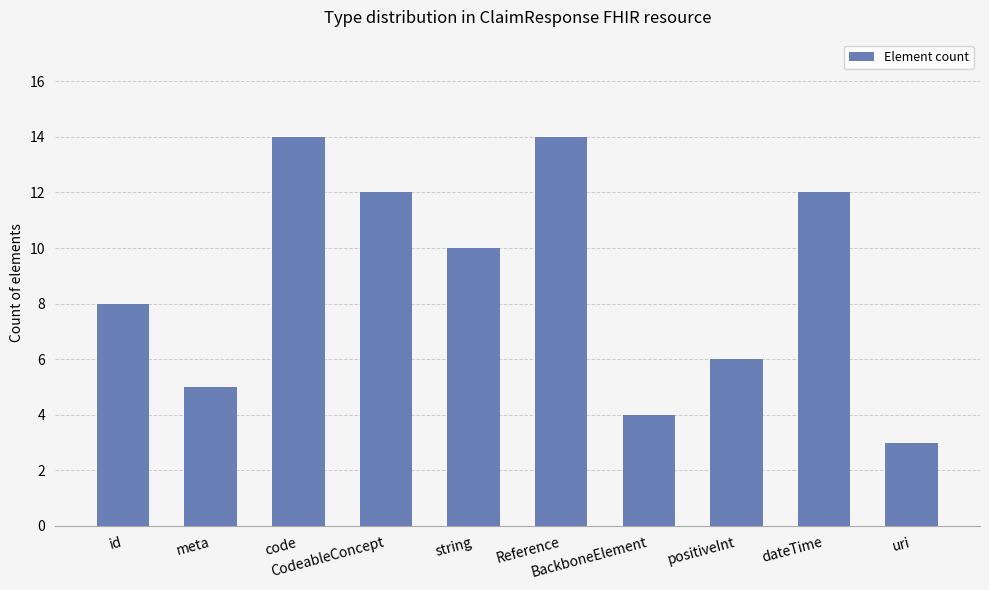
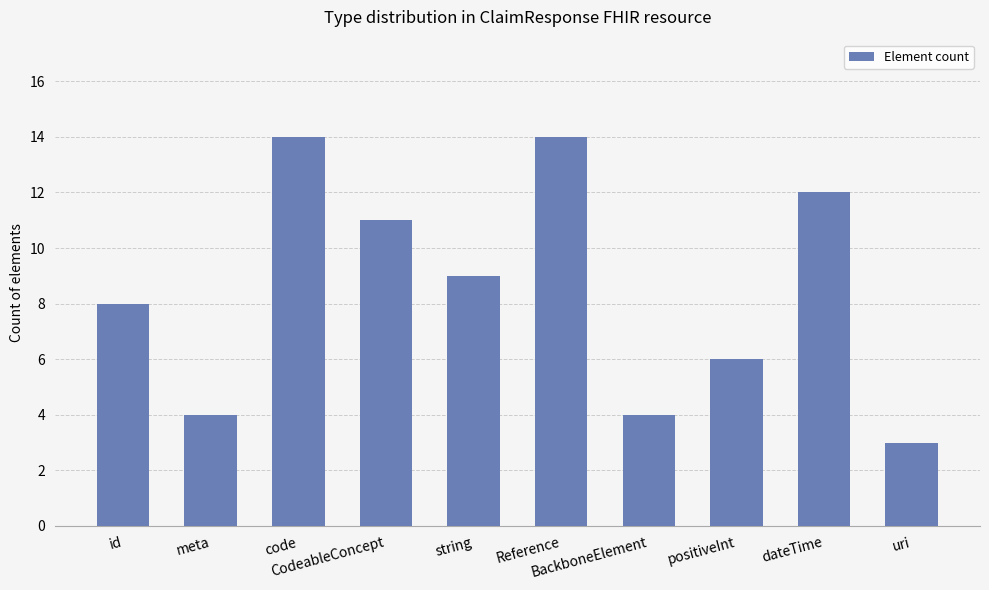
meta: 5 -> 4
CodeableConcept: 12 -> 11
string: 10 -> 9
